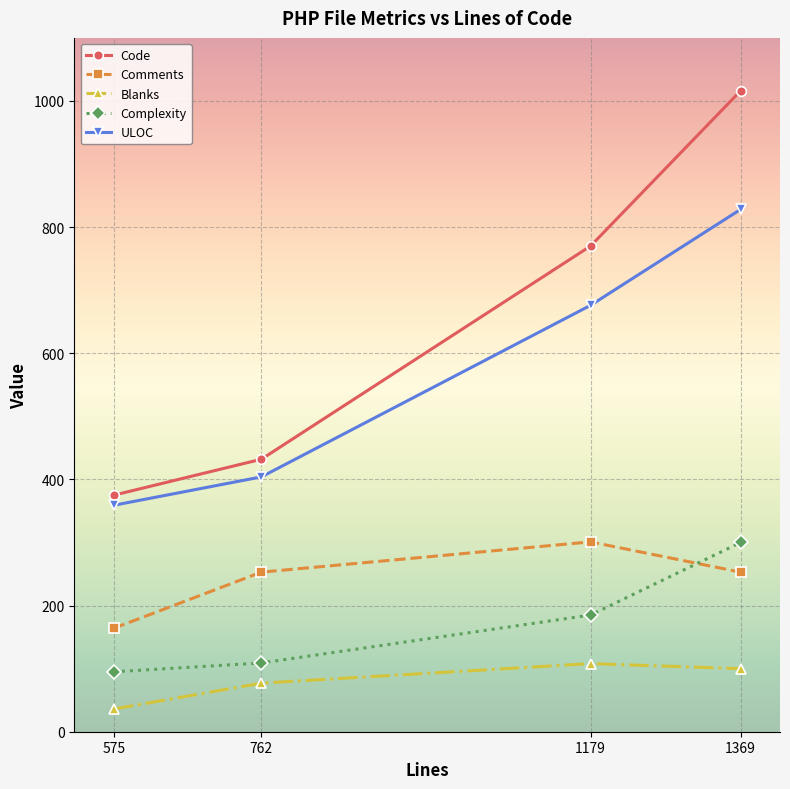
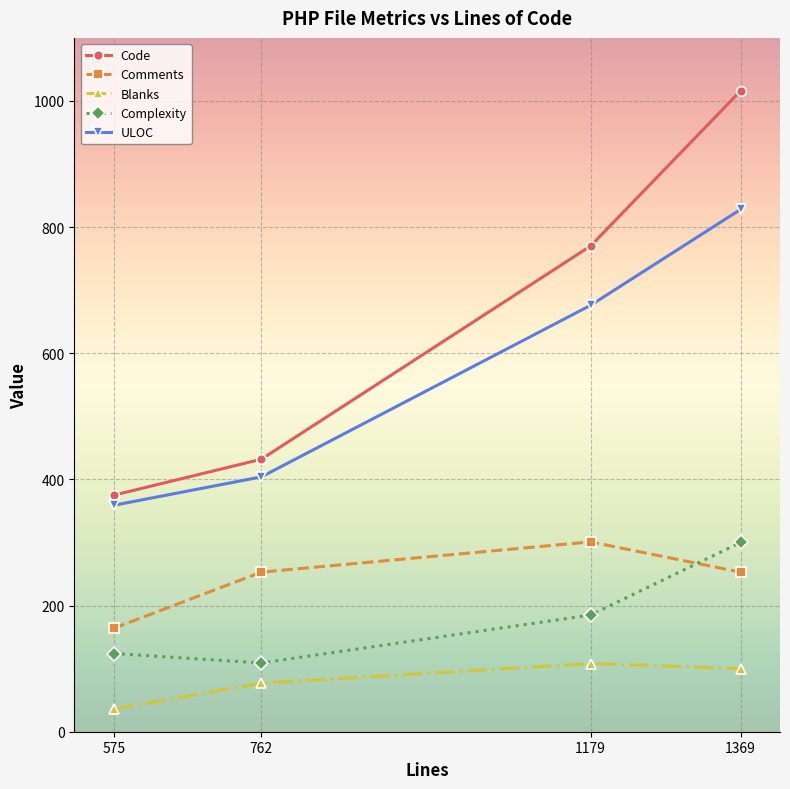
Complexity, 575: 100 -> 120
